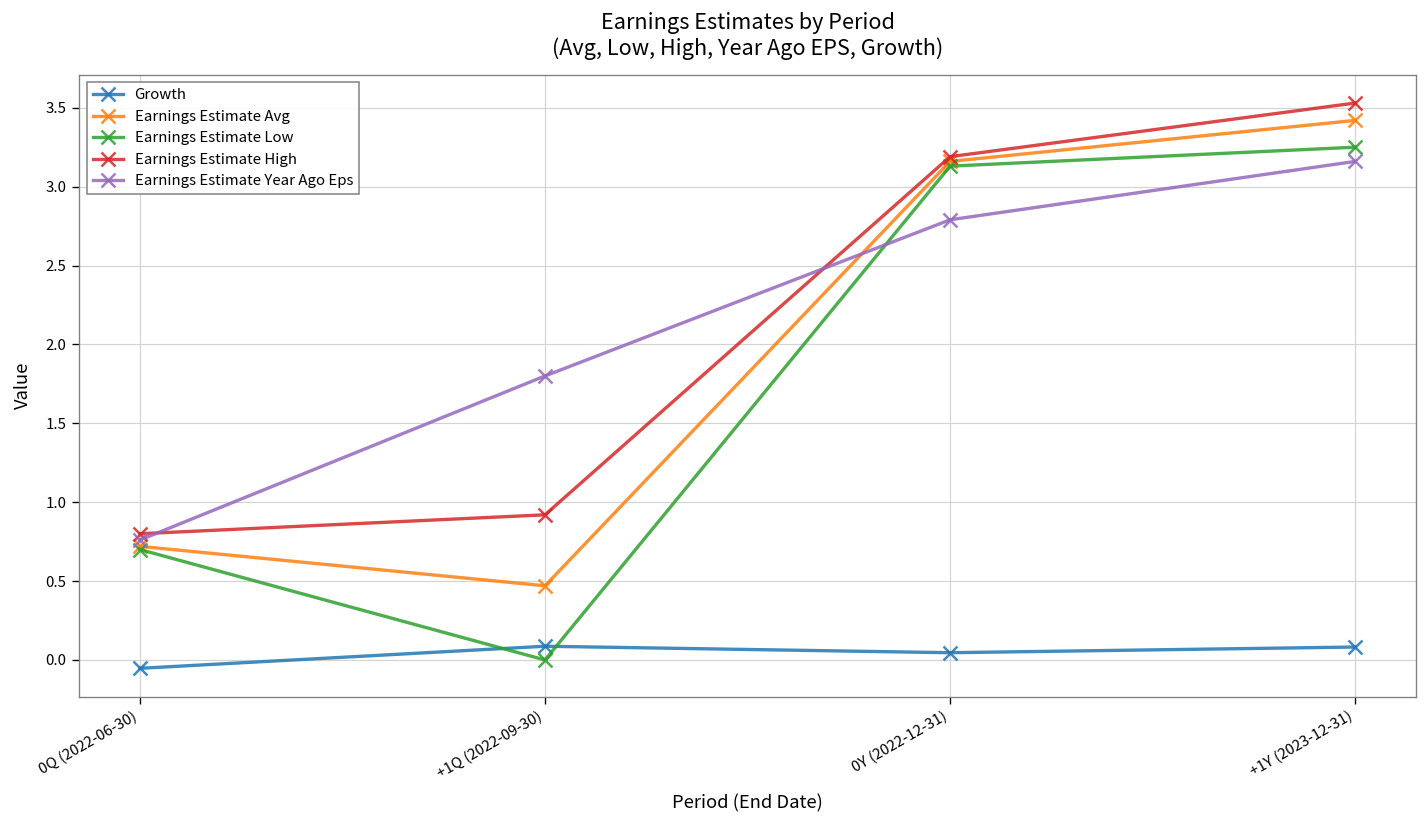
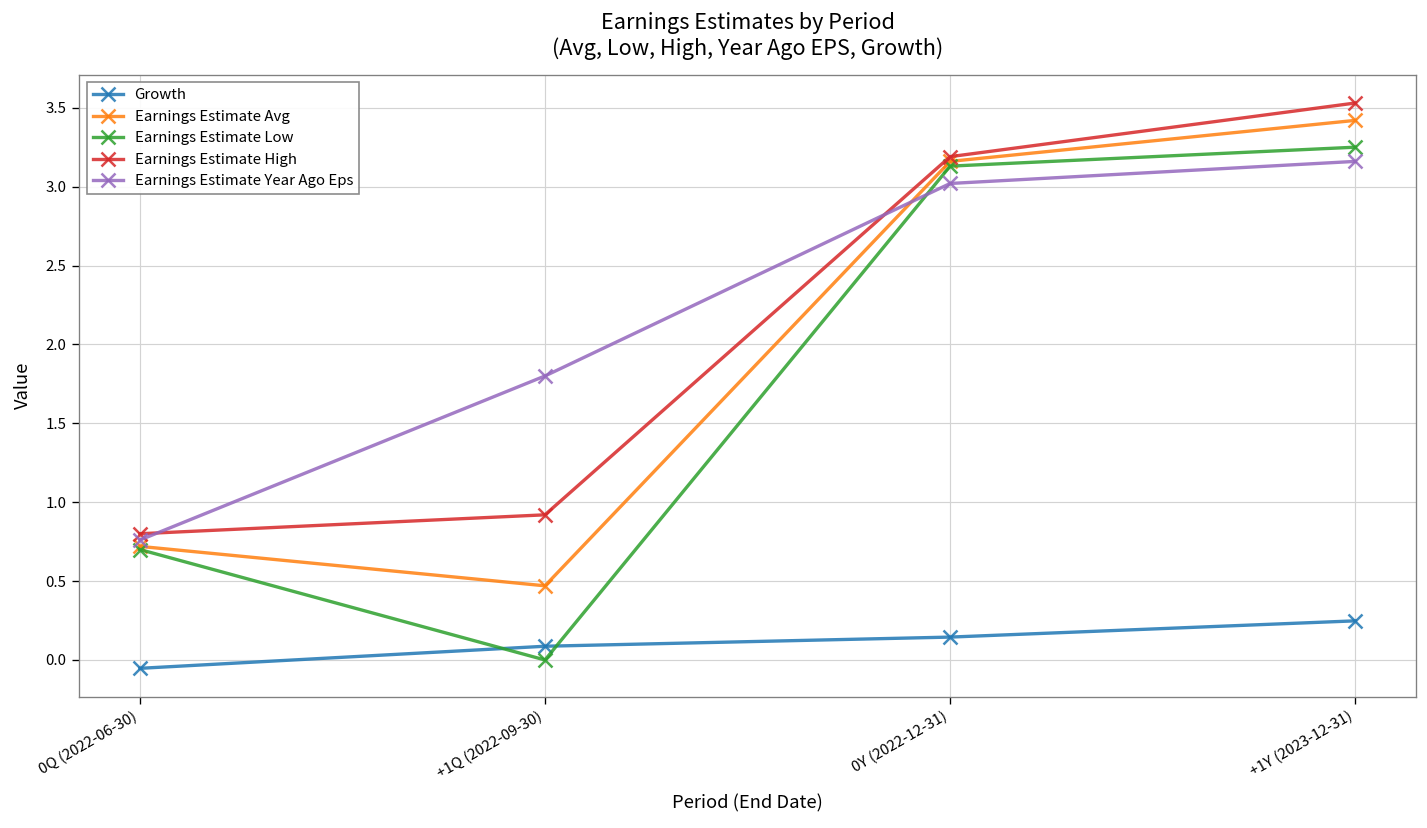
Growth, 0Y (2022-12-31): 0.05 -> 0.15
Earnings Estimate Year Ago Eps, 0Y (2022-12-31): 2.79 -> 3.02
Growth, +1Y (2023-12-31): 0.08 -> 0.25
